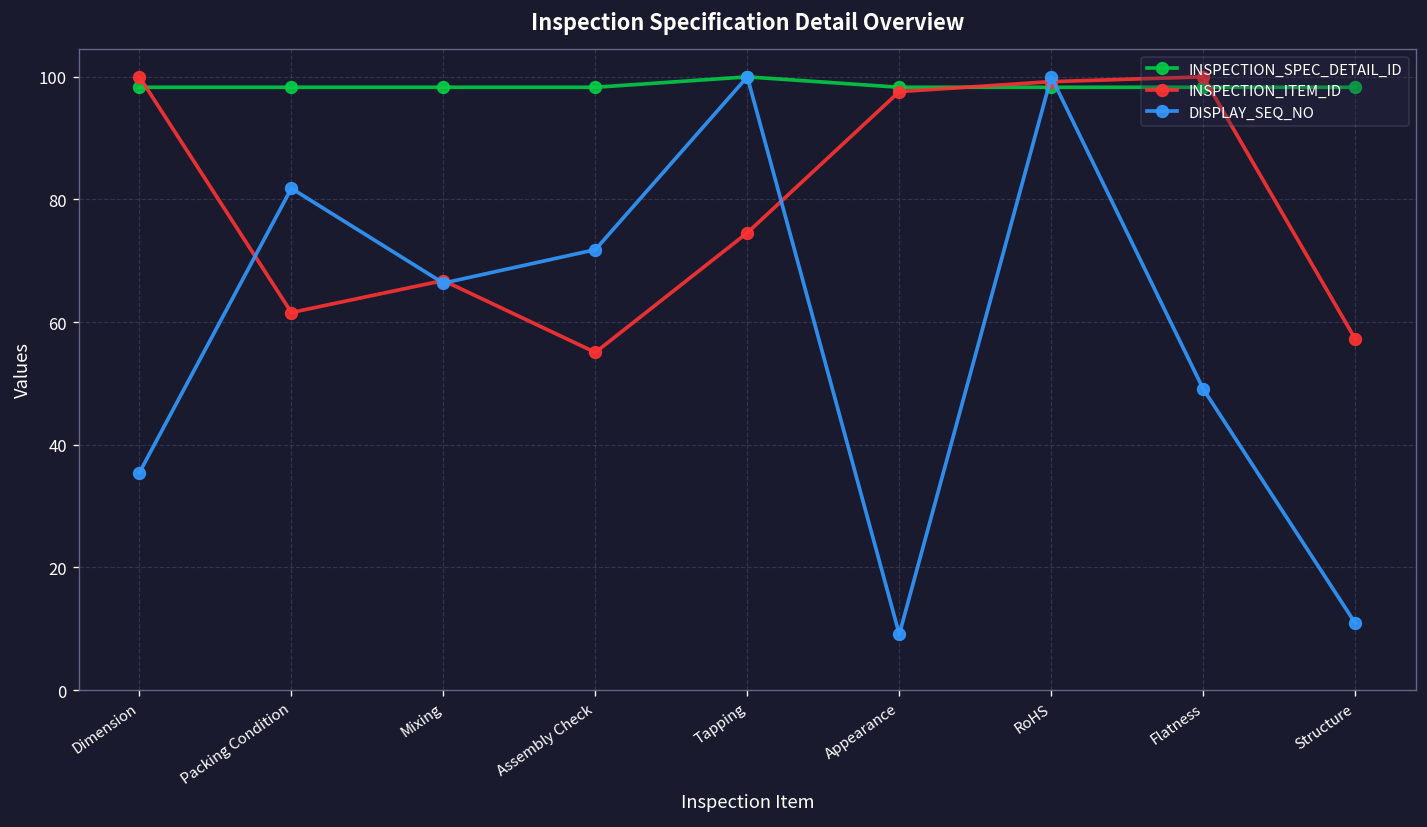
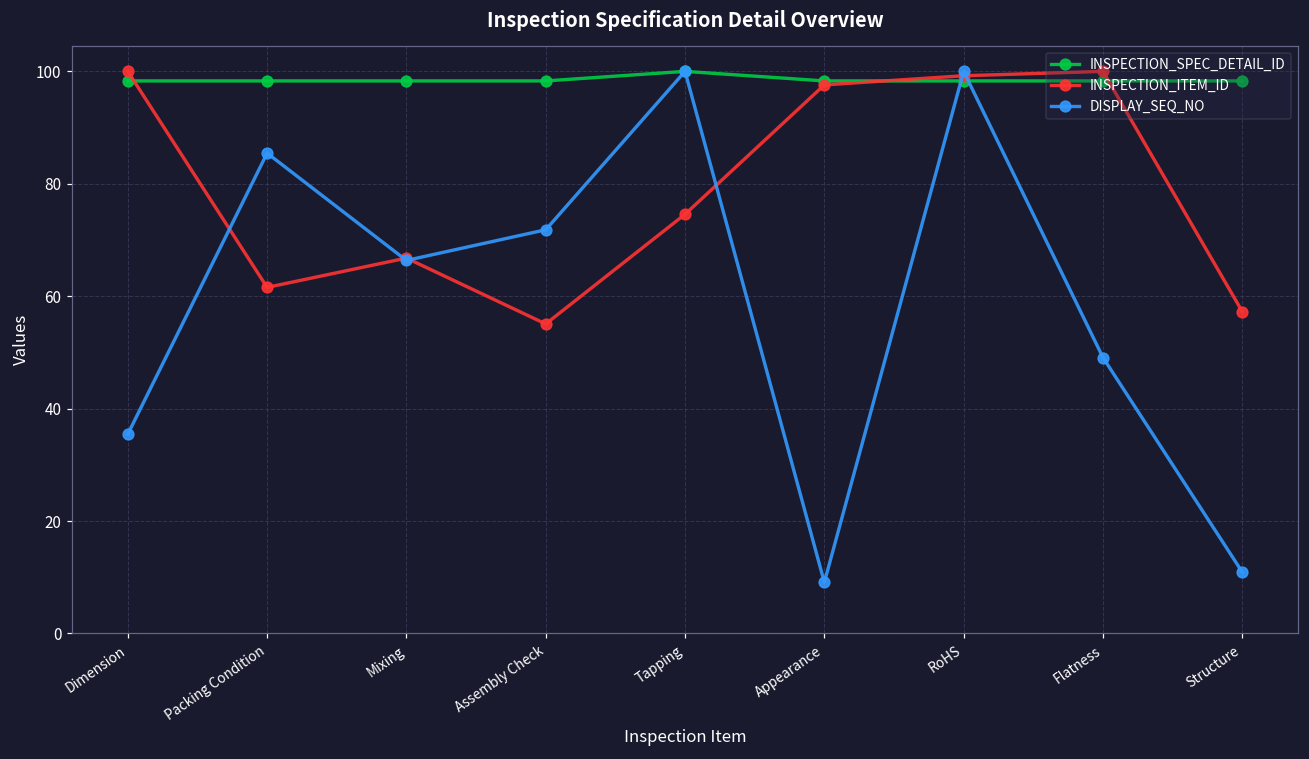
DISPLAY_SEQ_NO, Packing Condition: 82 -> 85
